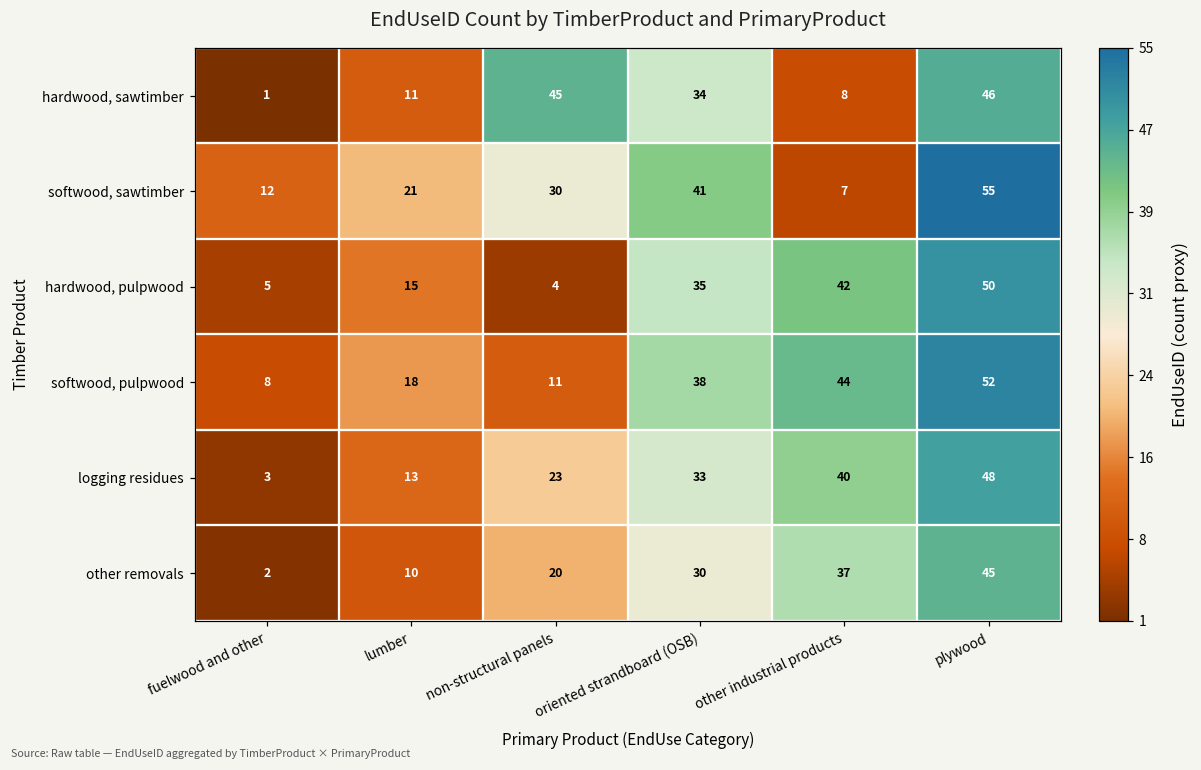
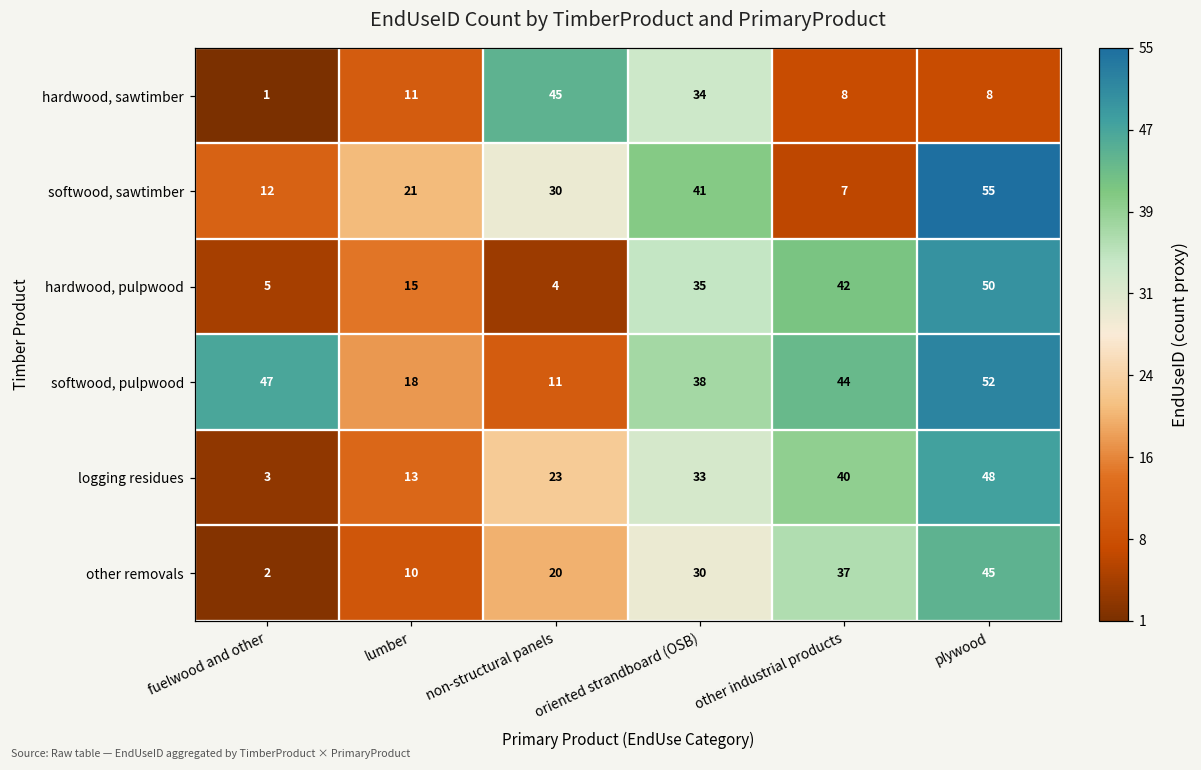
hardwood, sawtimber, plywood: 46 -> 8
softwood, pulpwood, fuelwood and other: 8 -> 47
